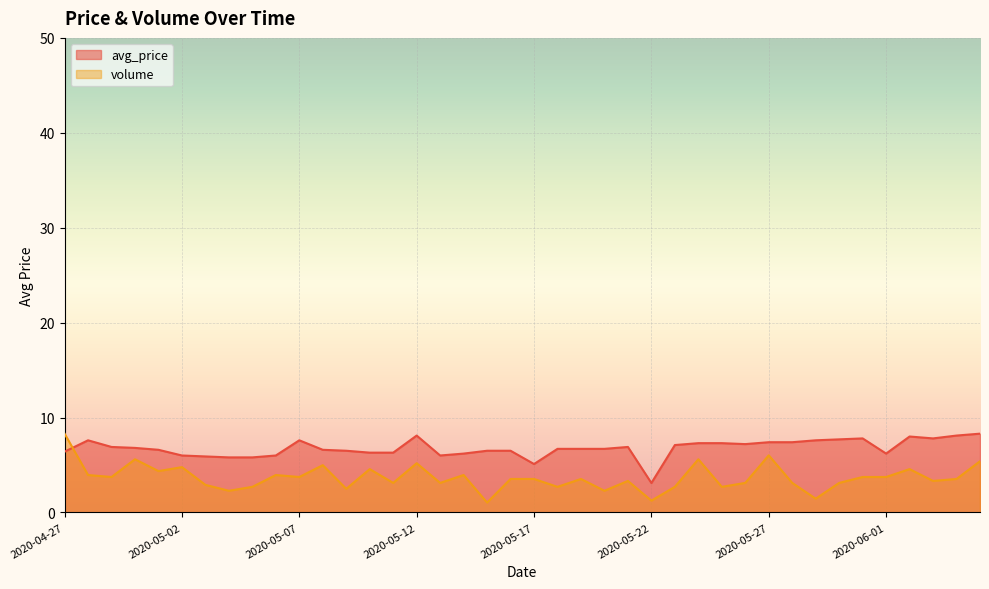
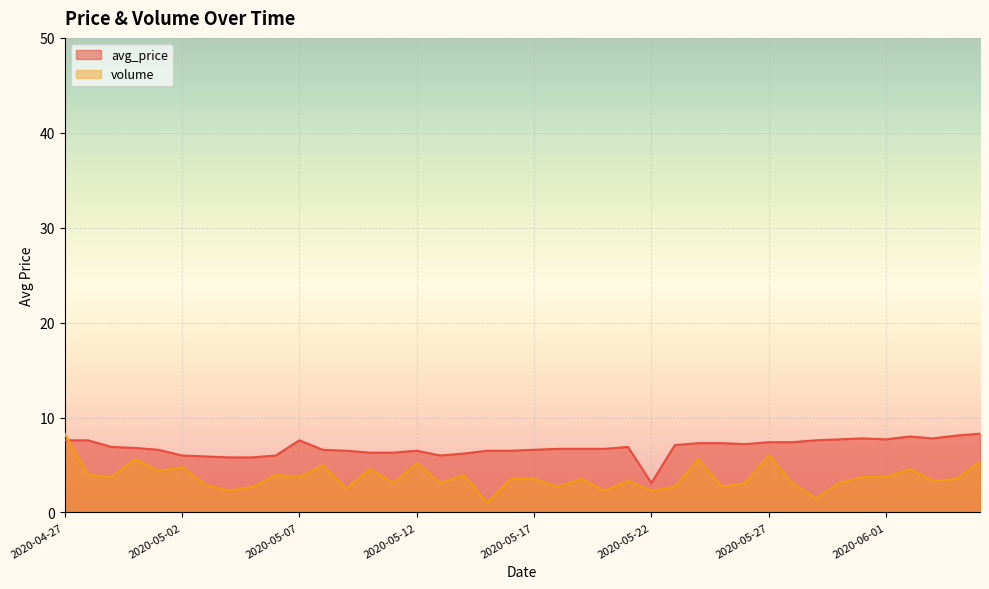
avg_price, 2020-04-27: 6 -> 8
avg_price, 2020-05-12: 8 -> 7
avg_price, 2020-05-17: 5 -> 7
volume, 2020-05-22: 1 -> 2
avg_price, 2020-06-01: 6 -> 8
